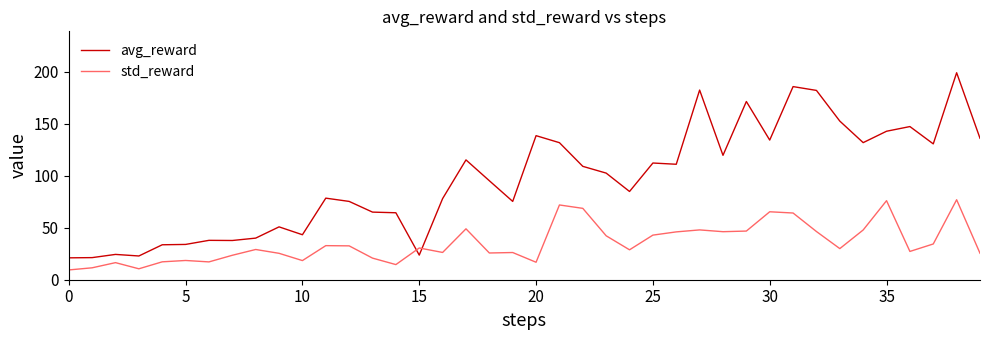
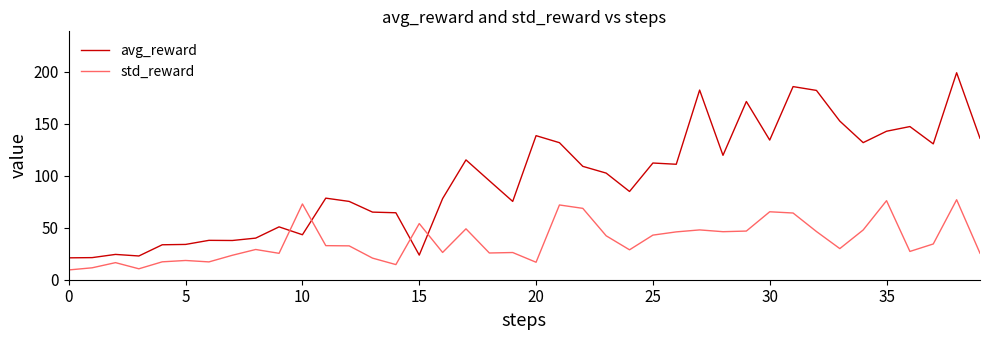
std_reward, 10: 18 -> 73
std_reward, 15: 31 -> 54
